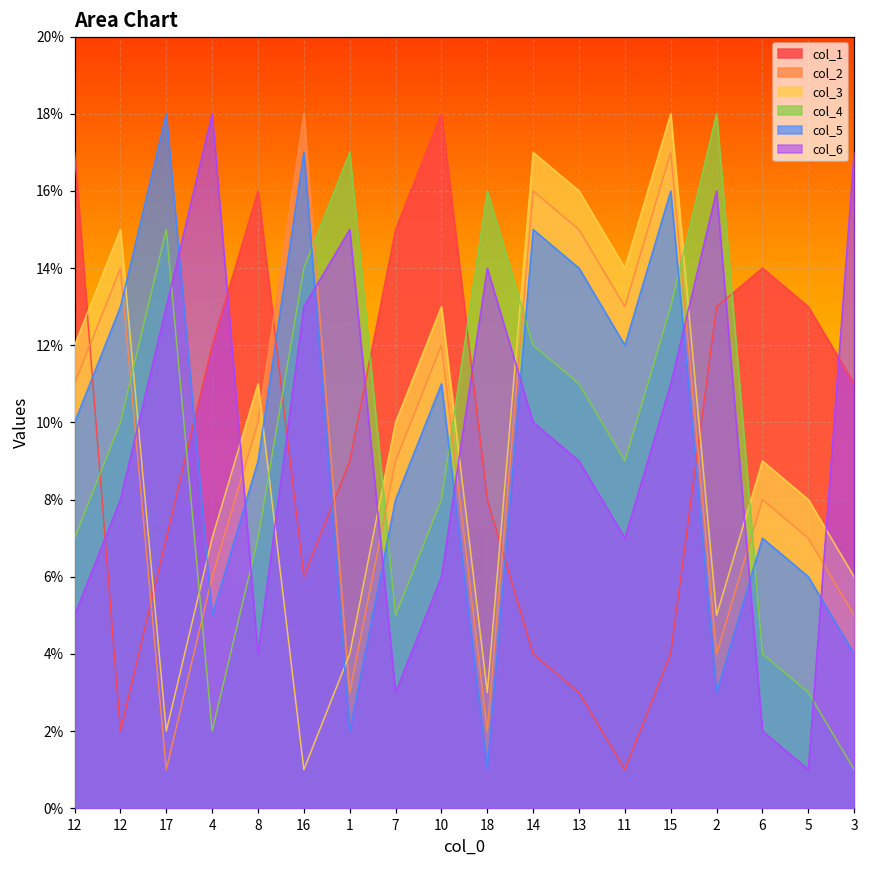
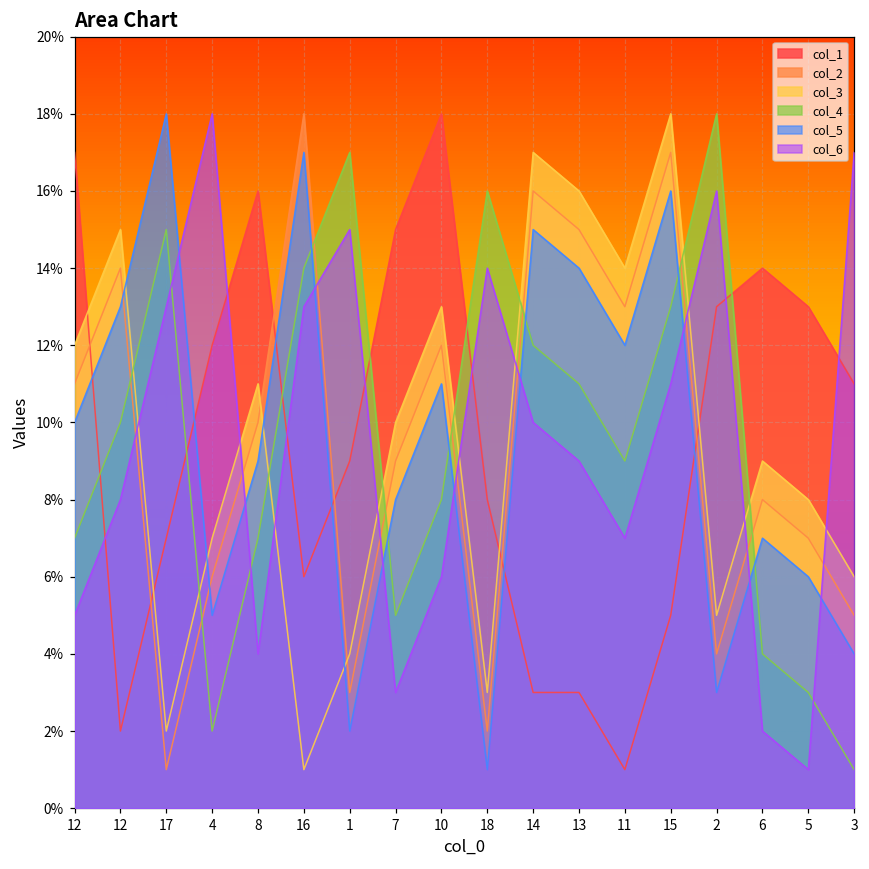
col_1, 14: 4% -> 3%
col_1, 15: 4% -> 5%
